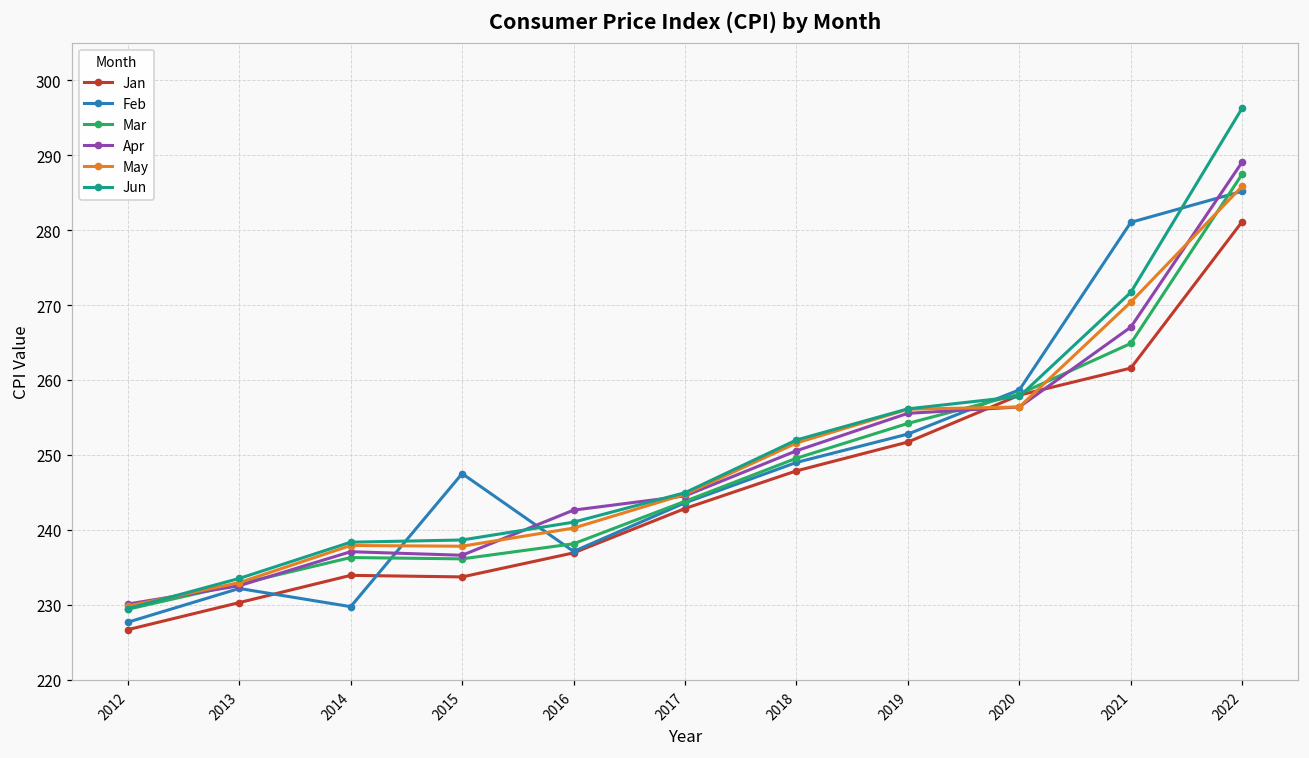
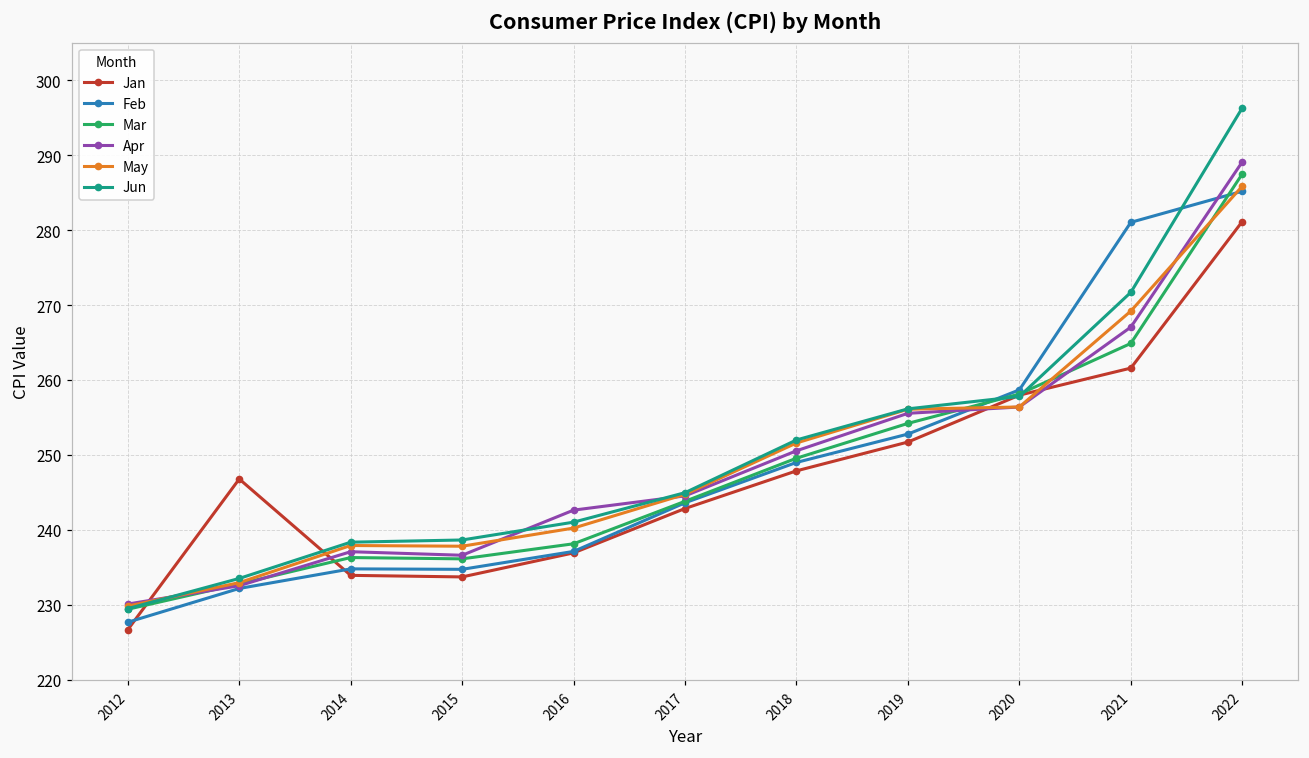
Jan, 2013: 230 -> 247
Feb, 2014: 230 -> 235
Feb, 2015: 247 -> 235
May, 2021: 270 -> 269
